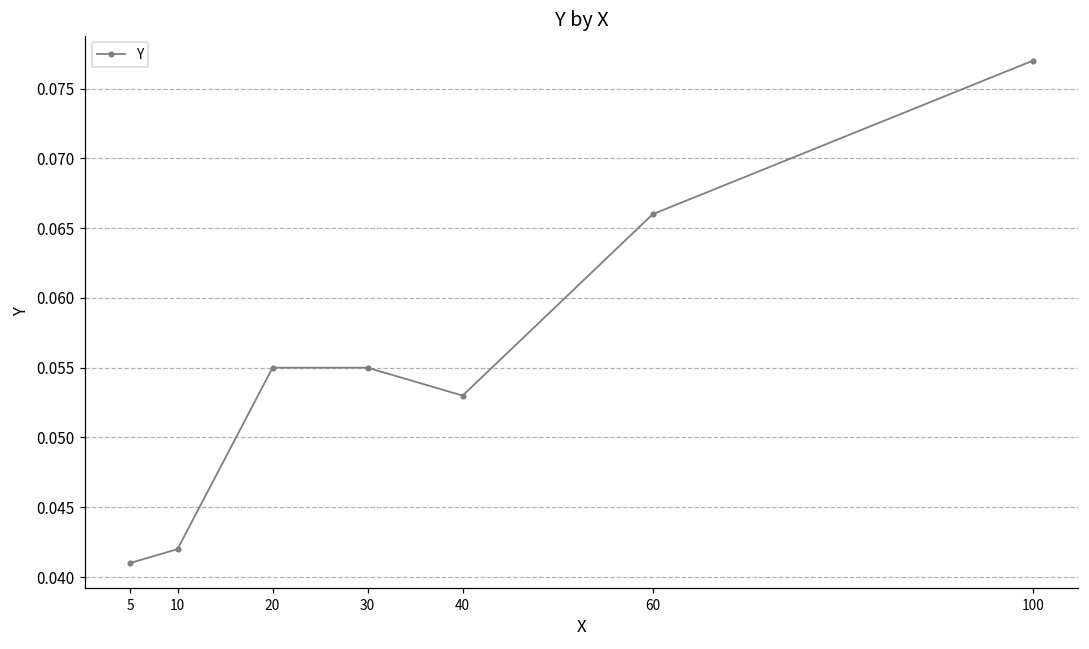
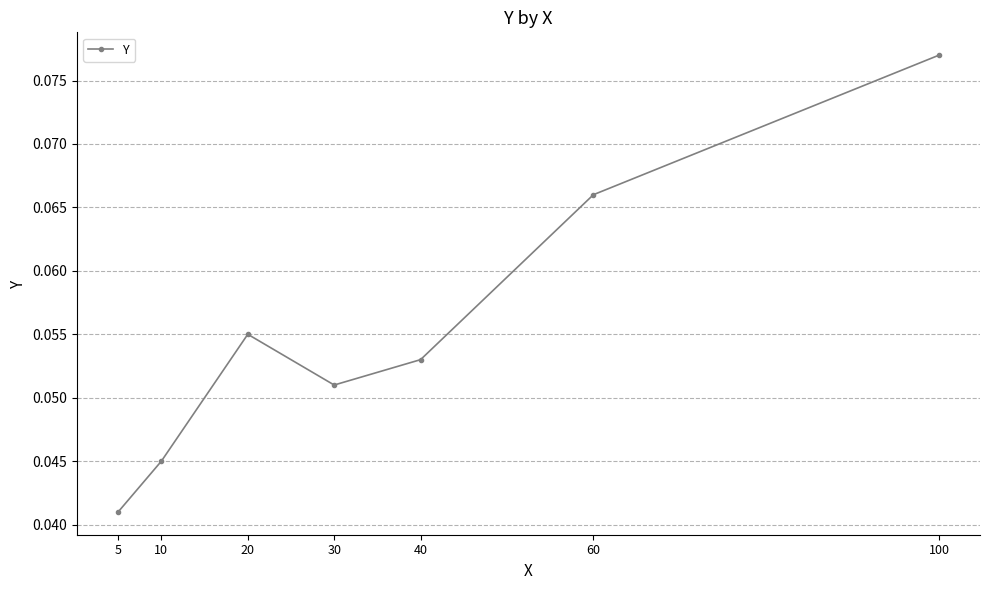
10: 0.042 -> 0.045
30: 0.055 -> 0.051
